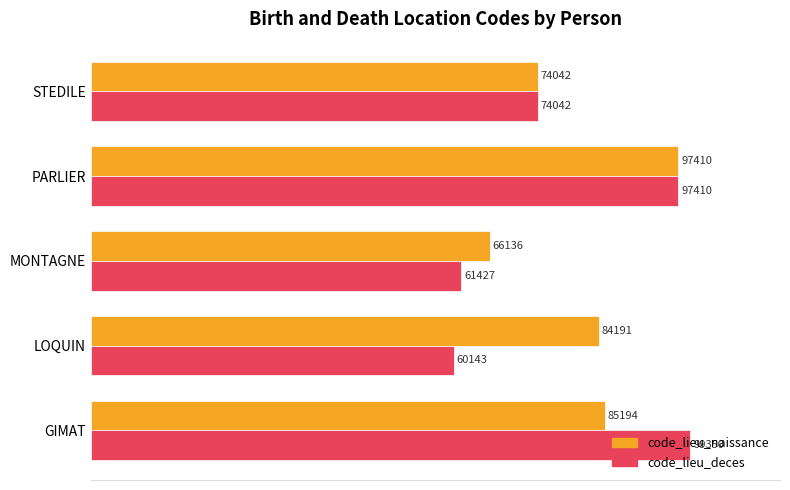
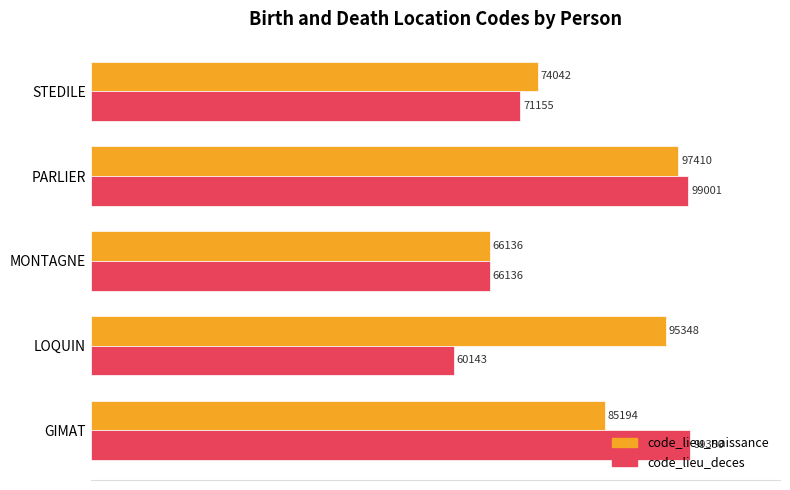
code_lieu_deces, STEDILE: 74042 -> 71155
code_lieu_deces, PARLIER: 97410 -> 99001
code_lieu_deces, MONTAGNE: 61427 -> 66136
code_lieu_naissance, LOQUIN: 84191 -> 95348
